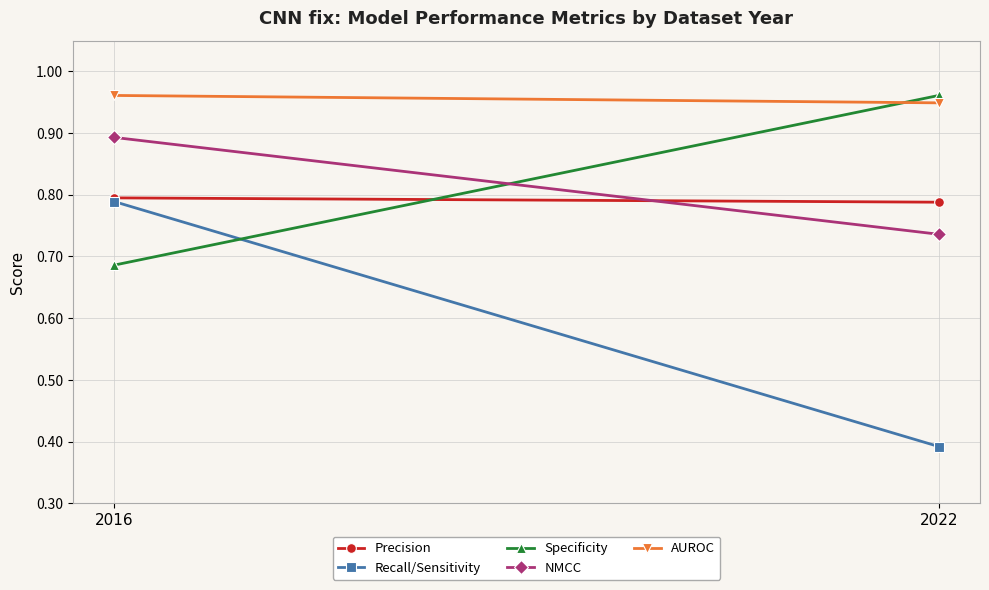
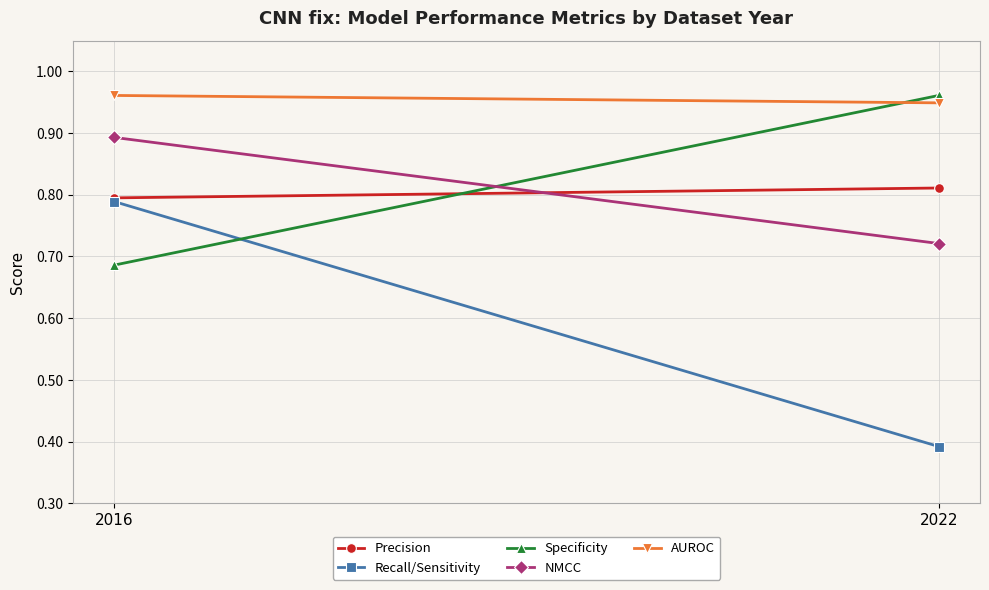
Precision, 2022: 0.79 -> 0.81
NMCC, 2022: 0.74 -> 0.72
